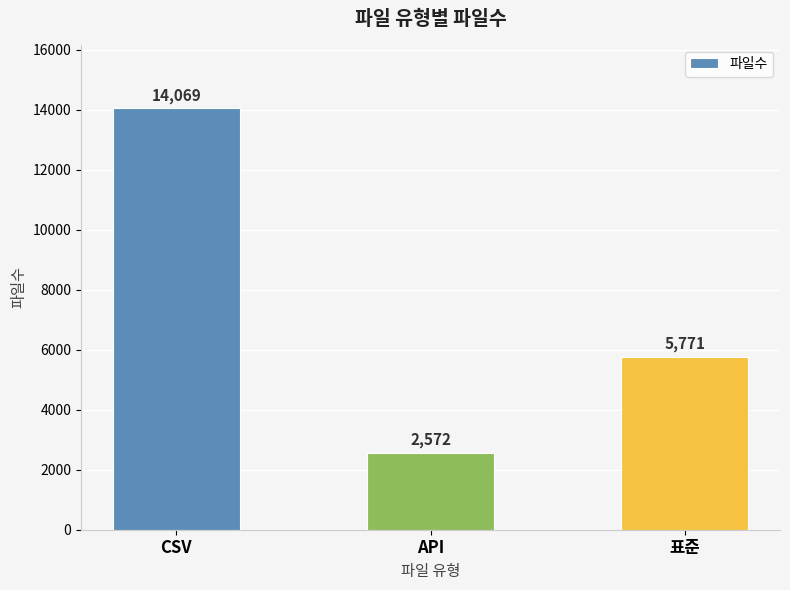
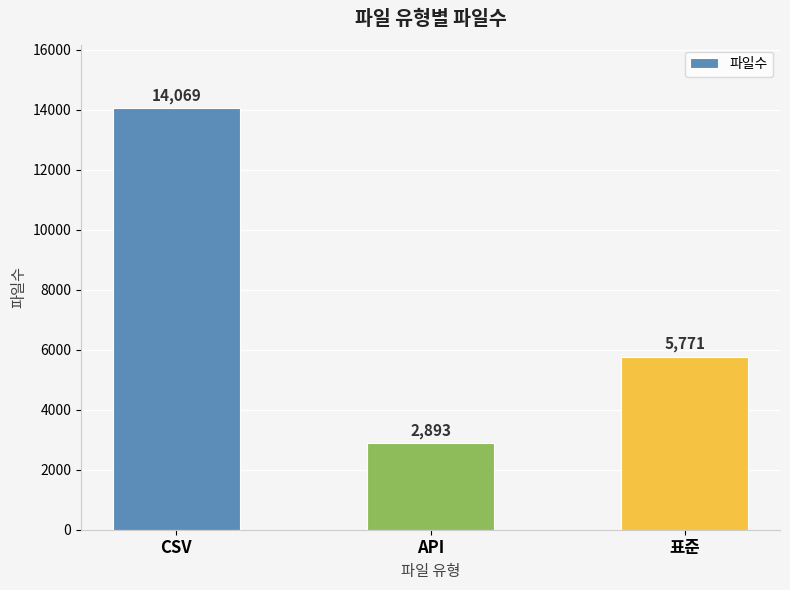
API: 2,572 -> 2,893
